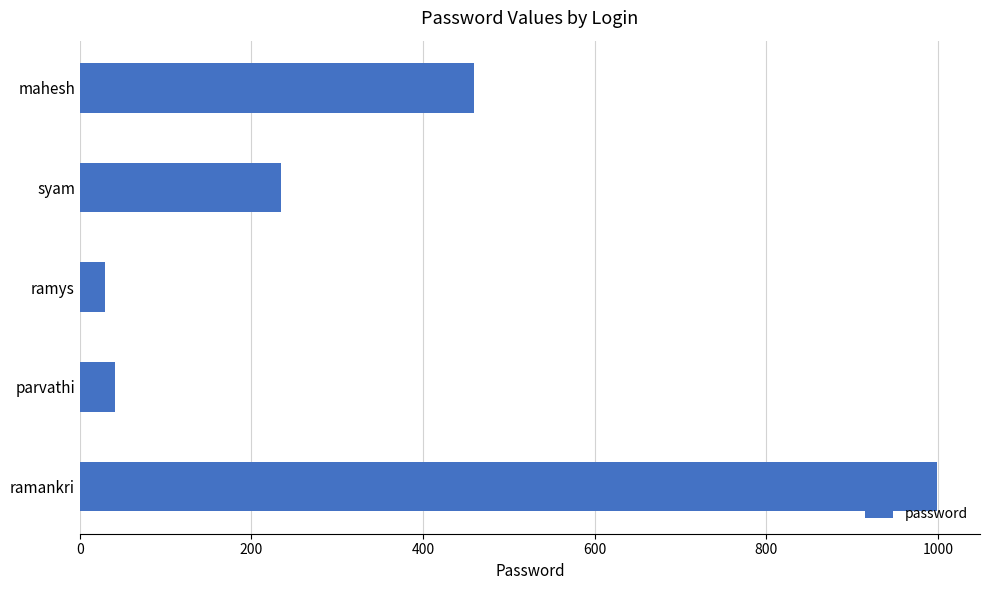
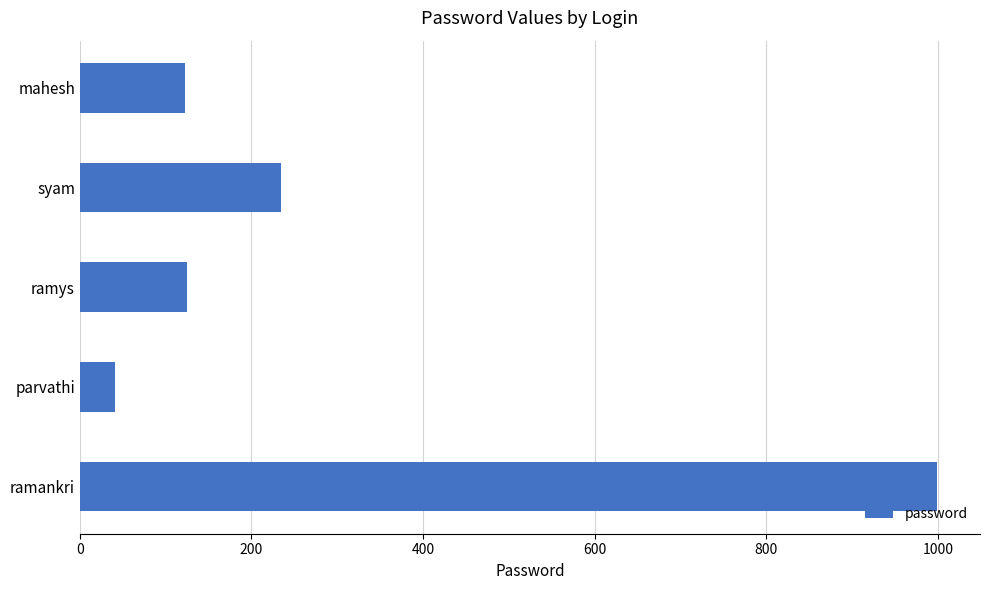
mahesh: 460 -> 120
ramys: 30 -> 130
